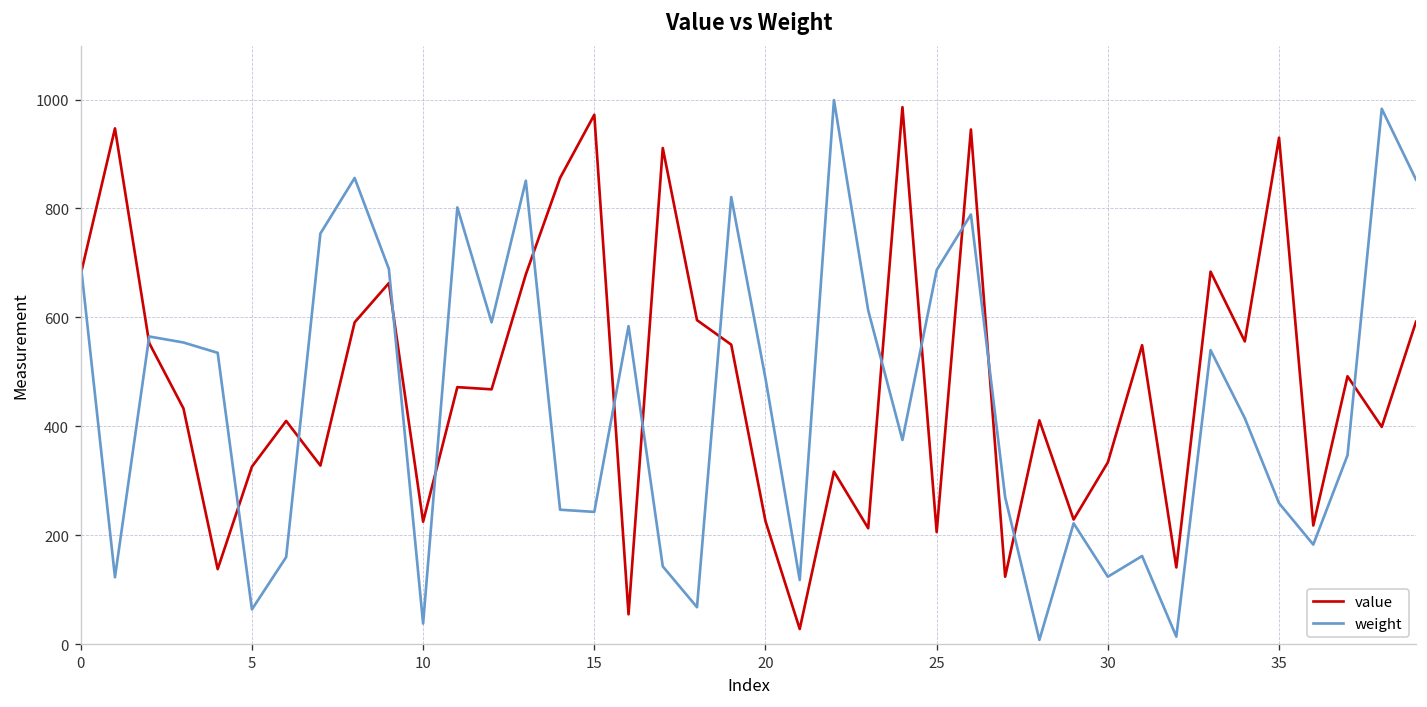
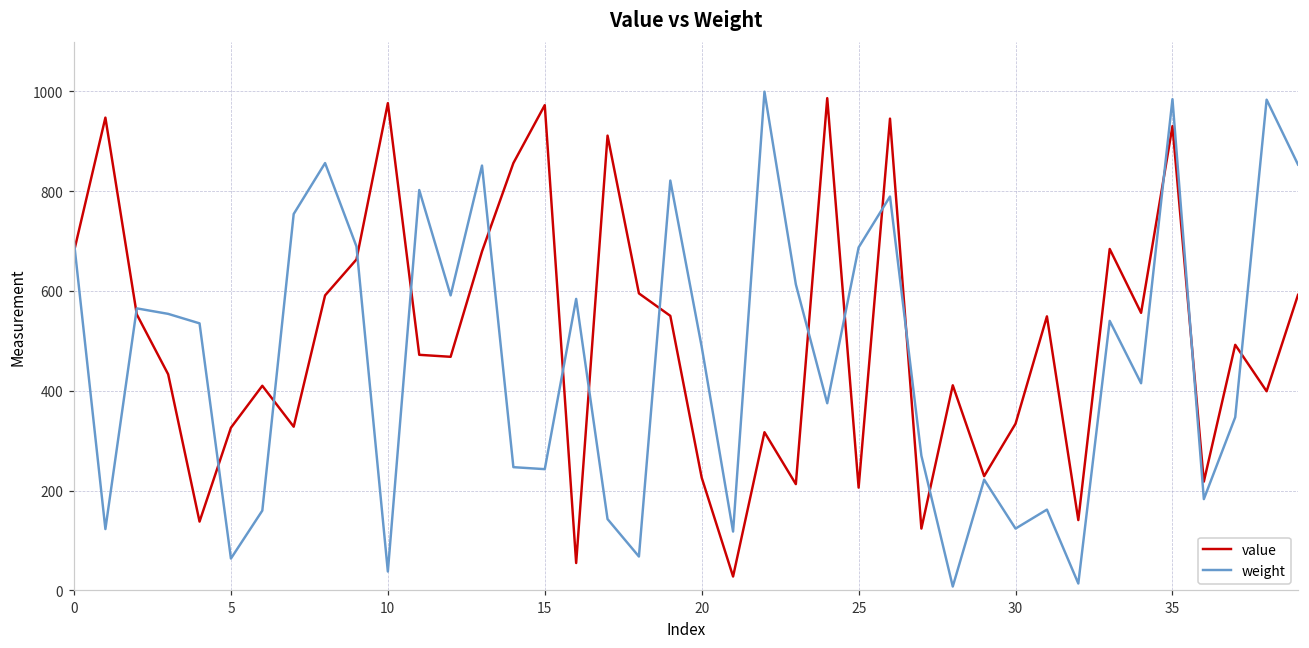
value, 10: 230 -> 980
weight, 35: 260 -> 980
